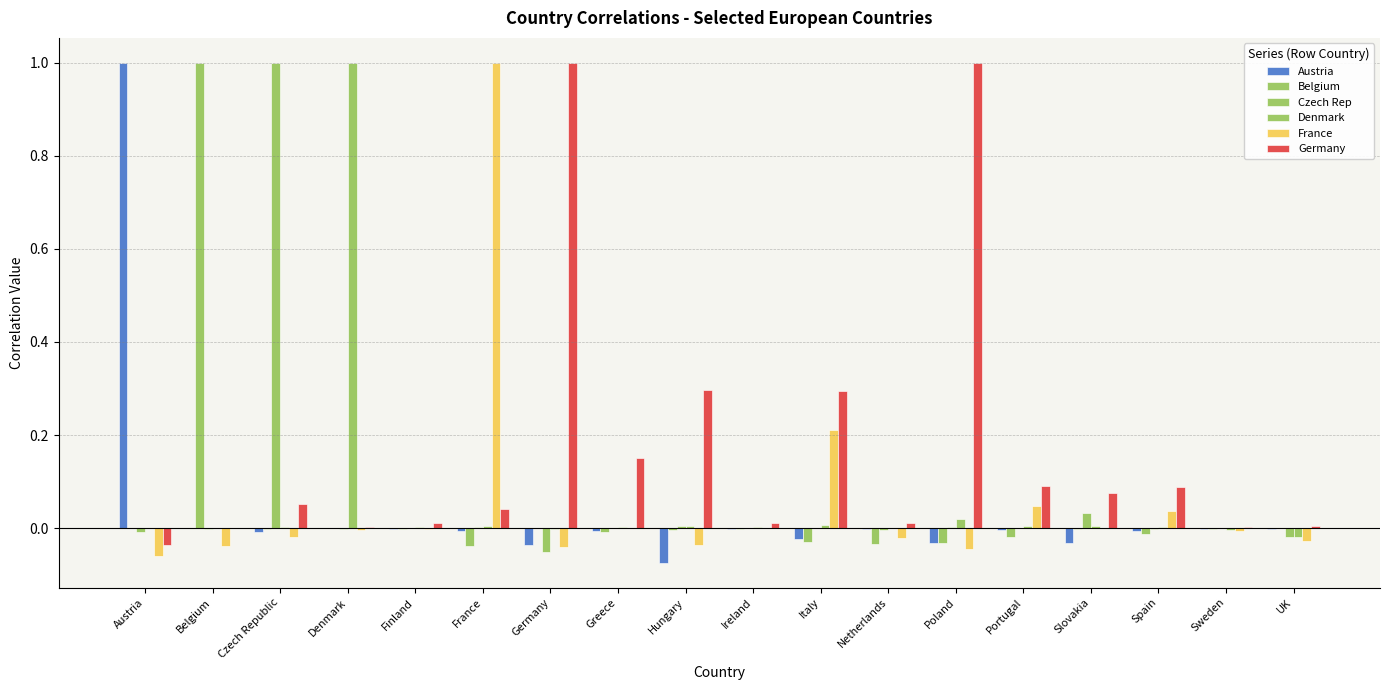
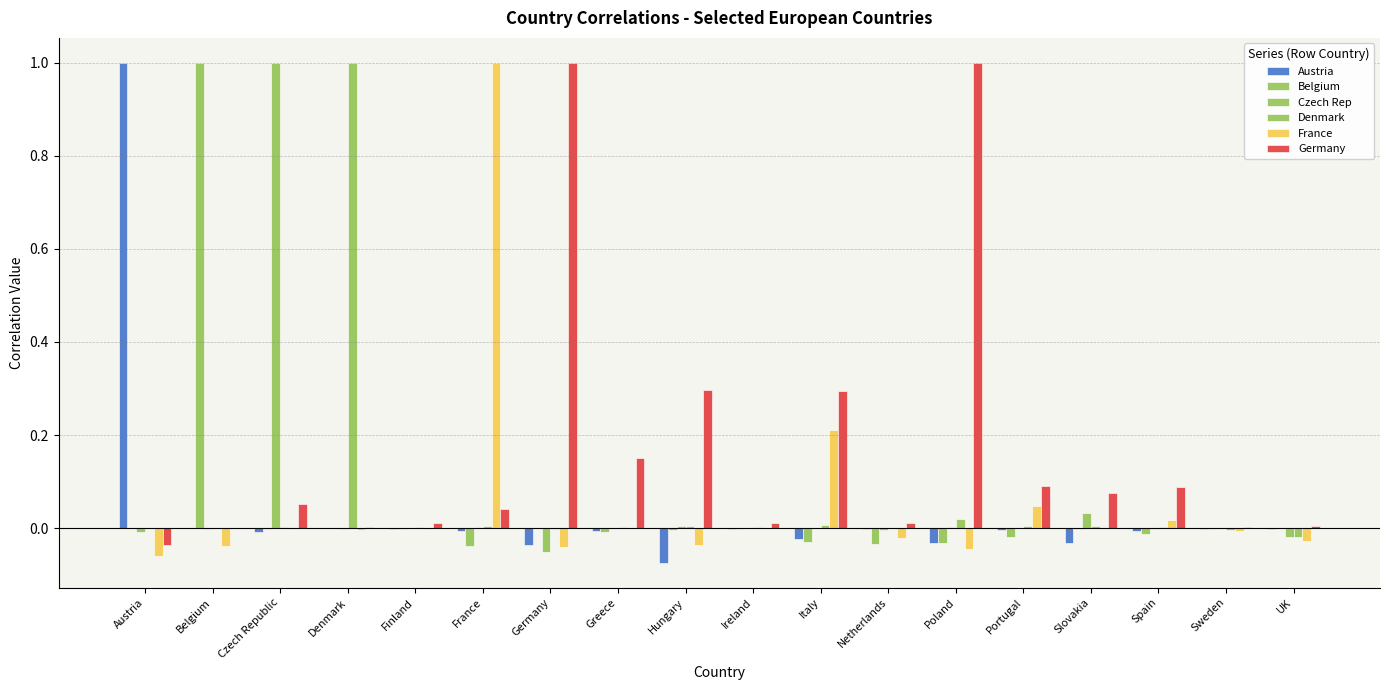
France, Czech Republic: -0.02 -> 0.00
France, Spain: 0.04 -> 0.02
